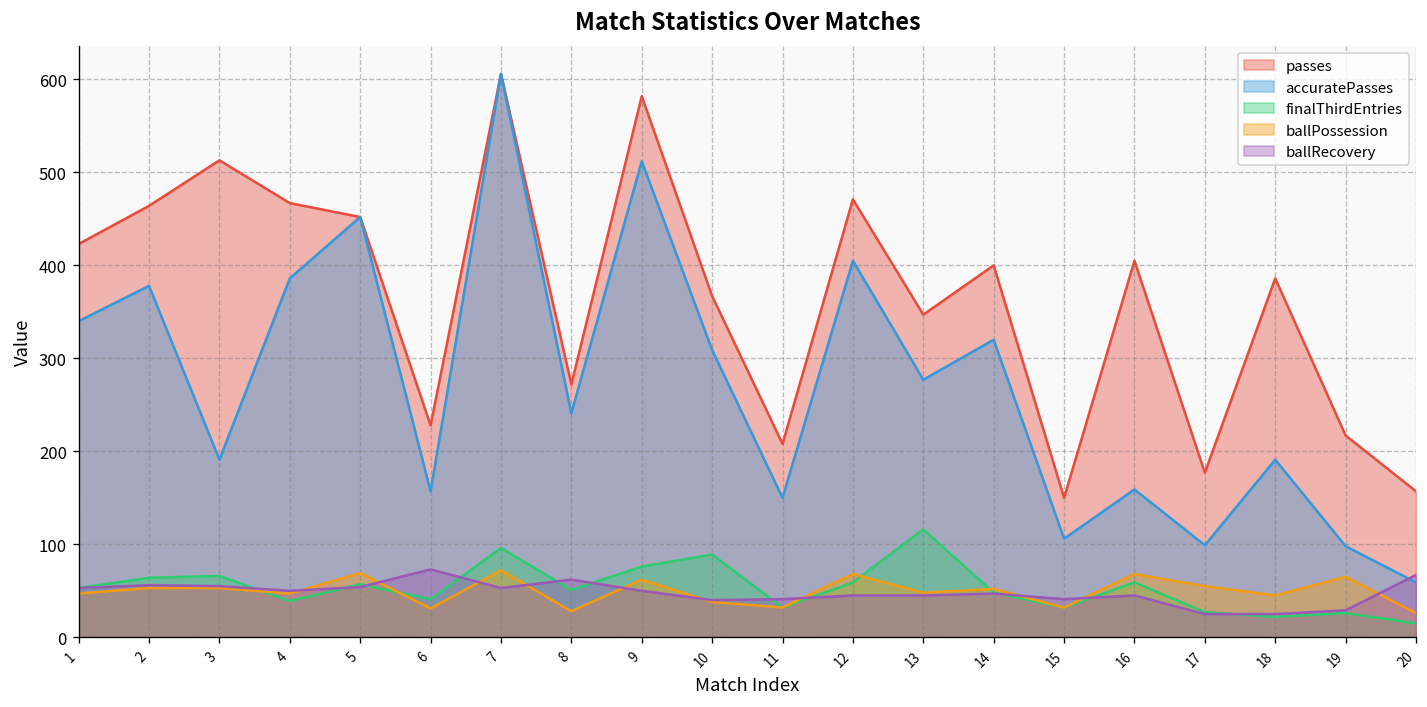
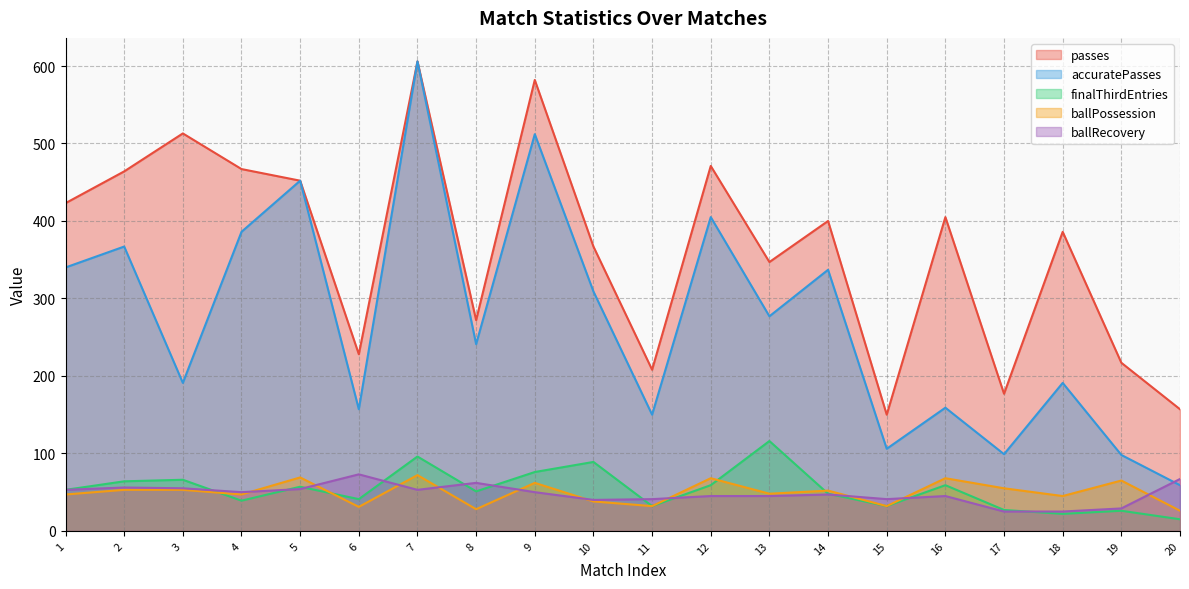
accuratePasses, 2: 380 -> 370
accuratePasses, 14: 320 -> 340
